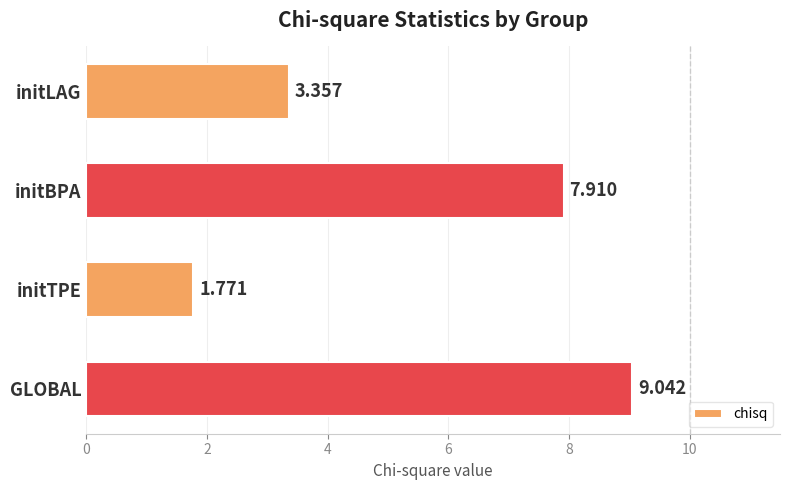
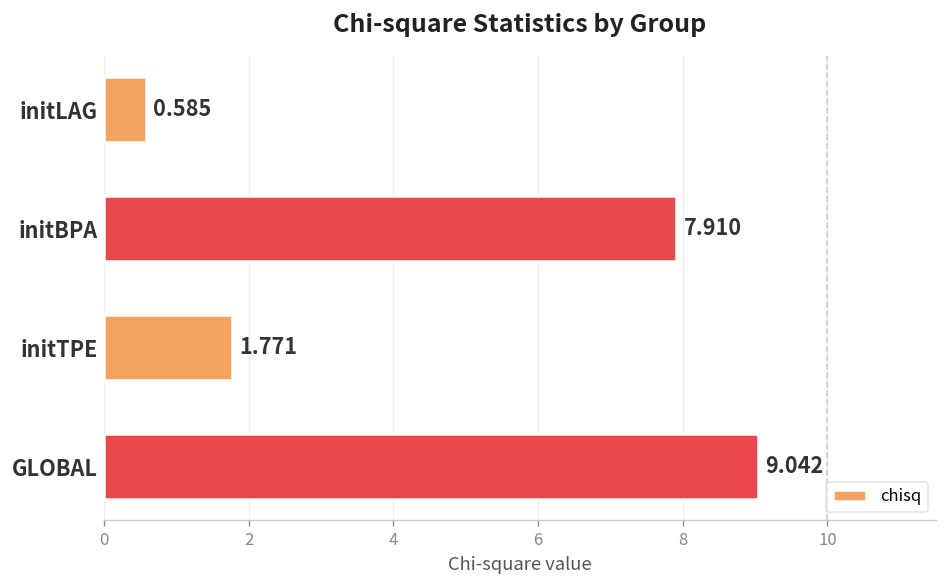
initLAG: 3.357 -> 0.585
